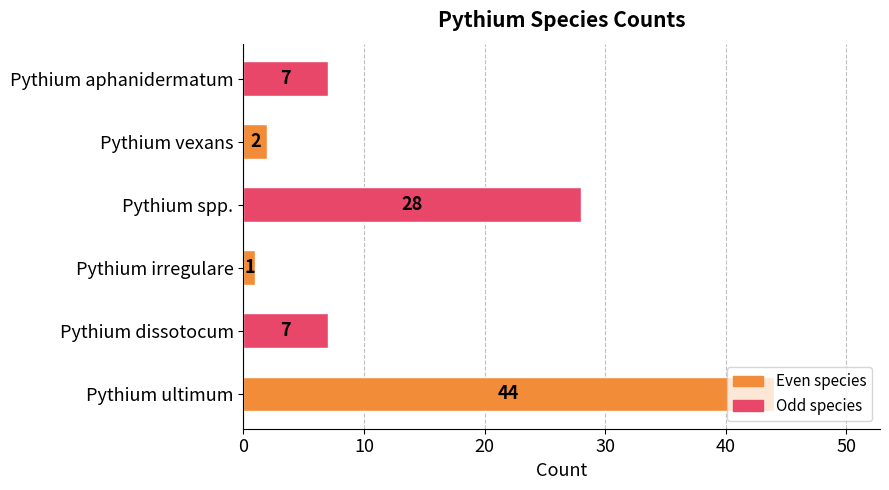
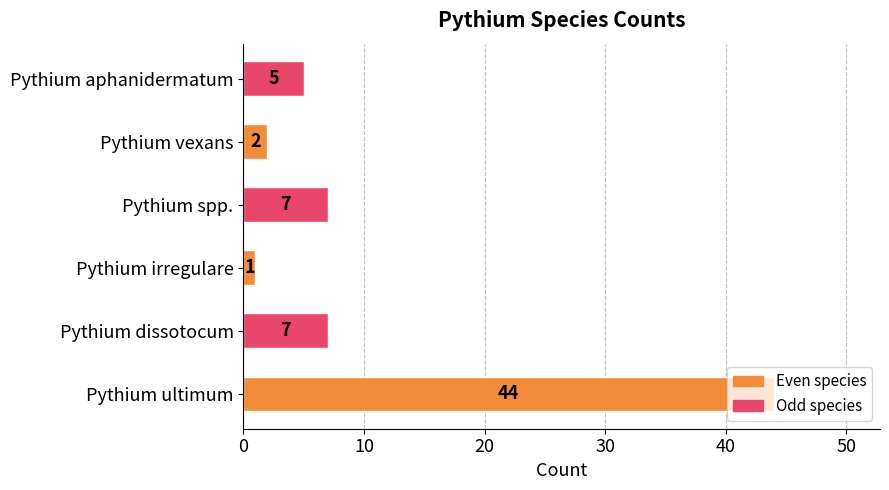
Pythium aphanidermatum: 7 -> 5
Pythium spp.: 28 -> 7
